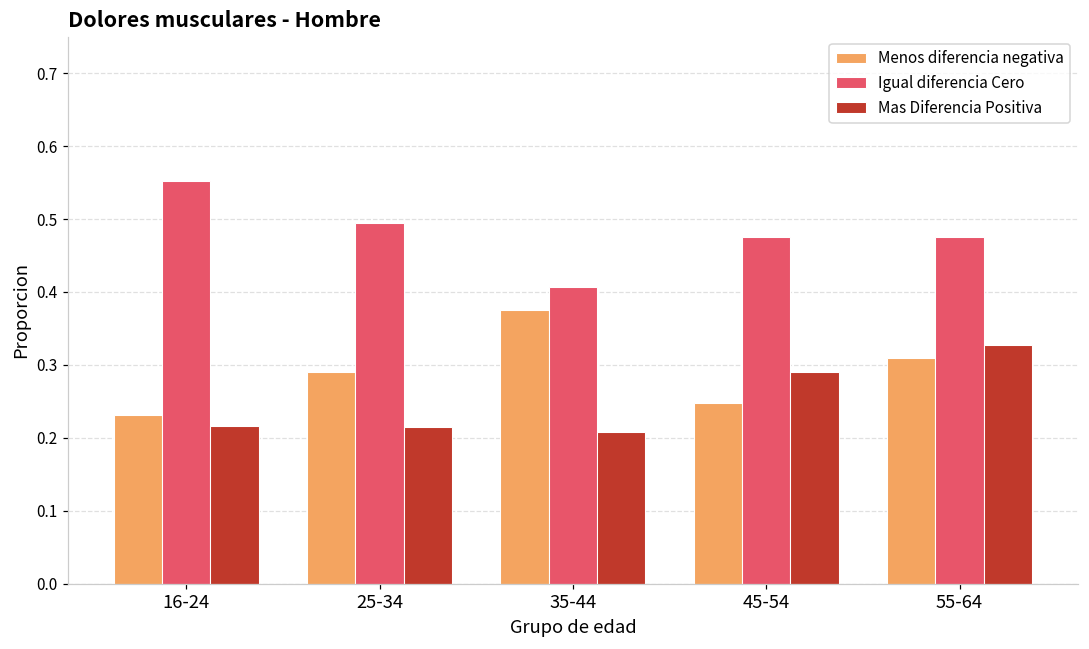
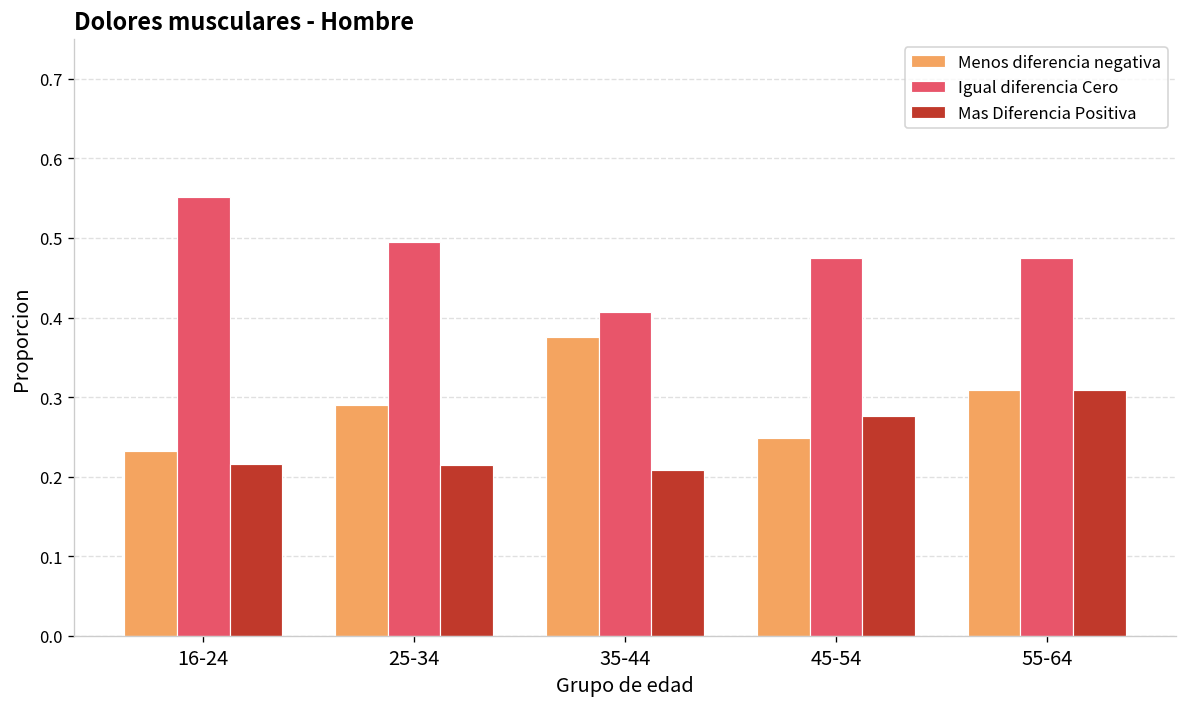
Mas Diferencia Positiva, 45-54: 0.29 -> 0.28
Mas Diferencia Positiva, 55-64: 0.33 -> 0.31
